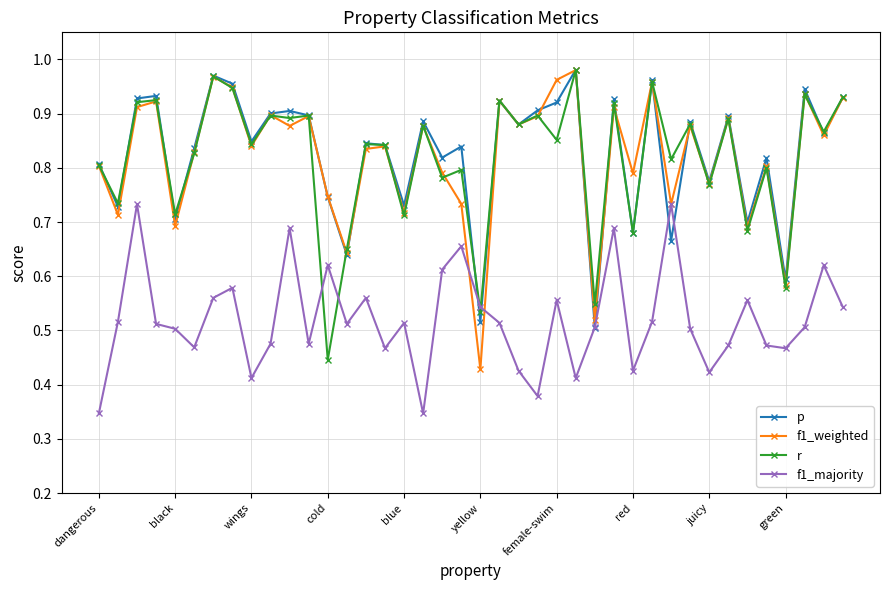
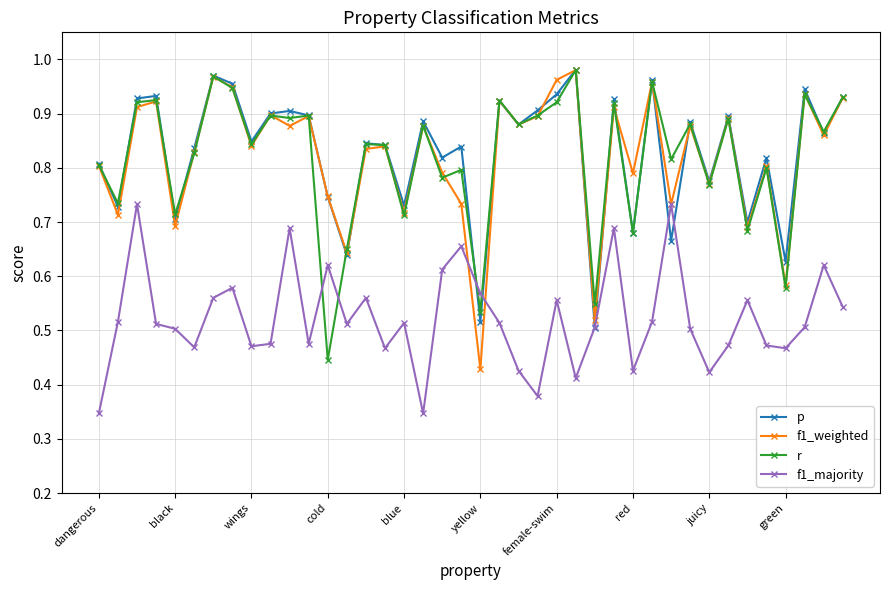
f1_majority, wings: 0.41 -> 0.47
f1_majority, yellow: 0.54 -> 0.57
p, female-swim: 0.92 -> 0.94
r, female-swim: 0.85 -> 0.92
p, green: 0.59 -> 0.63
